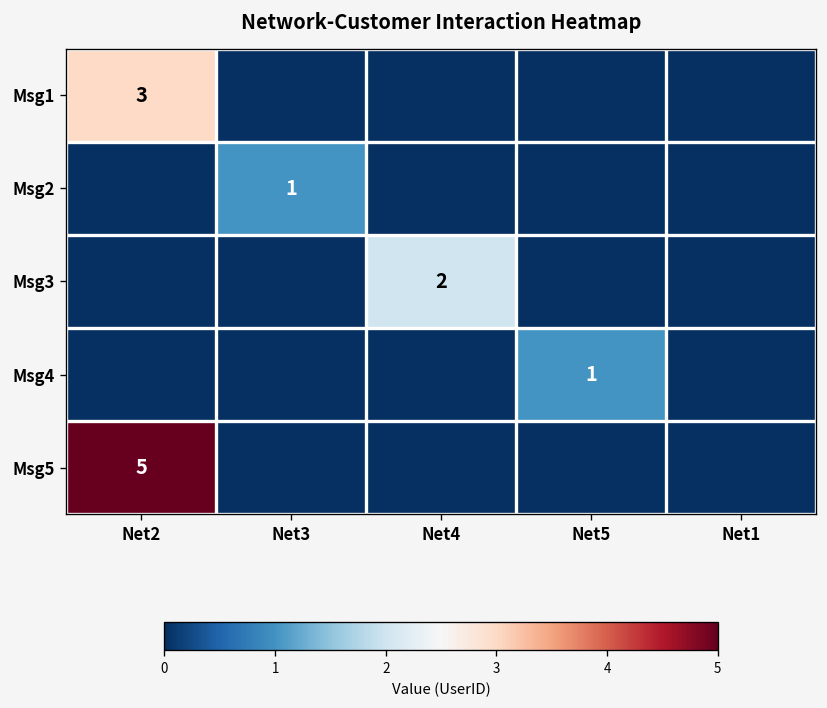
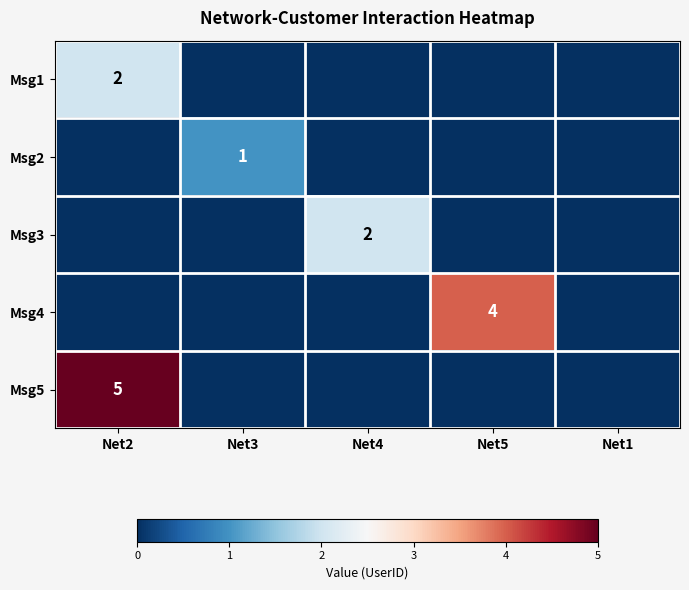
Msg1, Net2: 3 -> 2
Msg4, Net5: 1 -> 4
